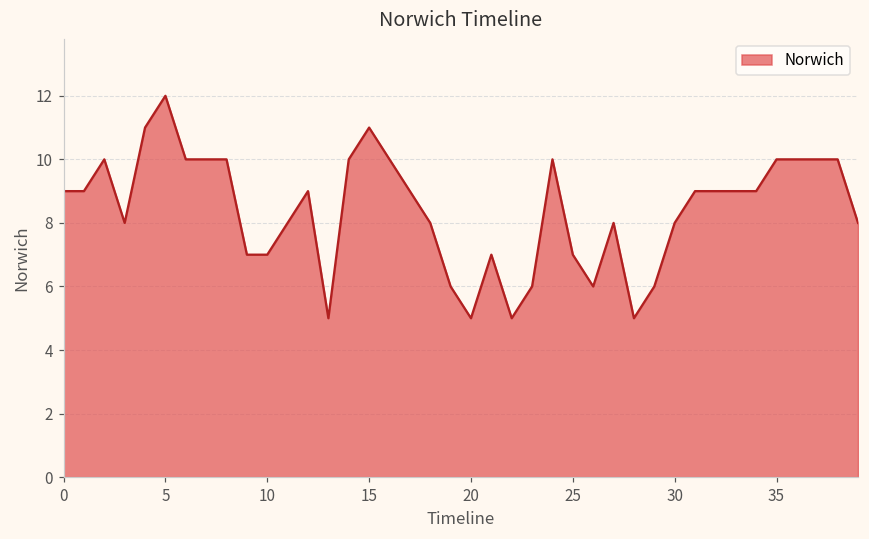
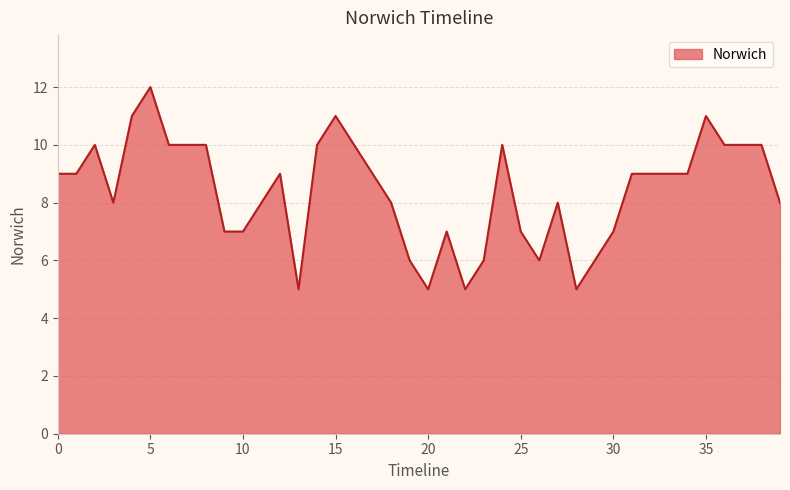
30: 8 -> 7
35: 10 -> 11
